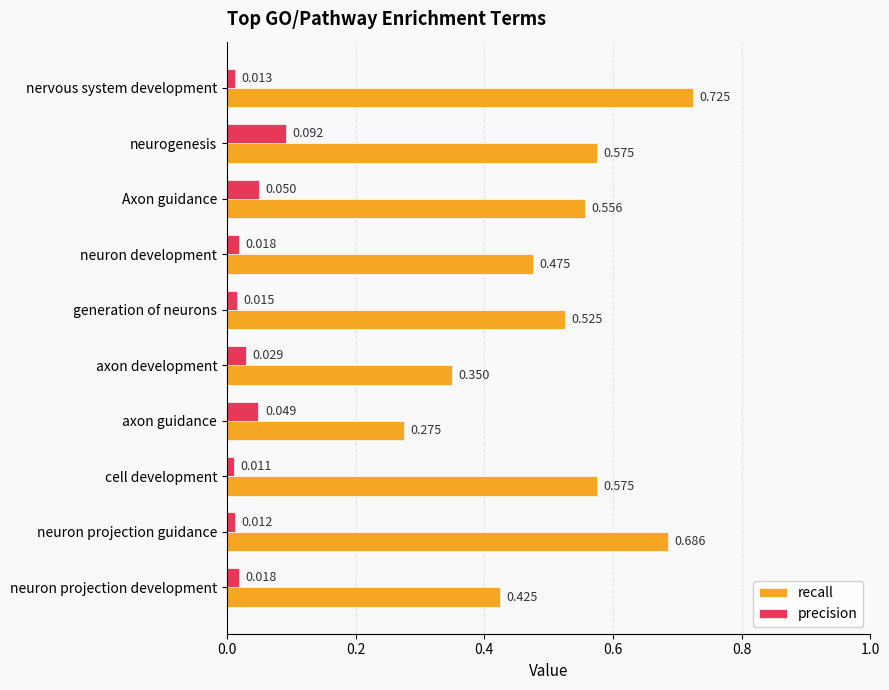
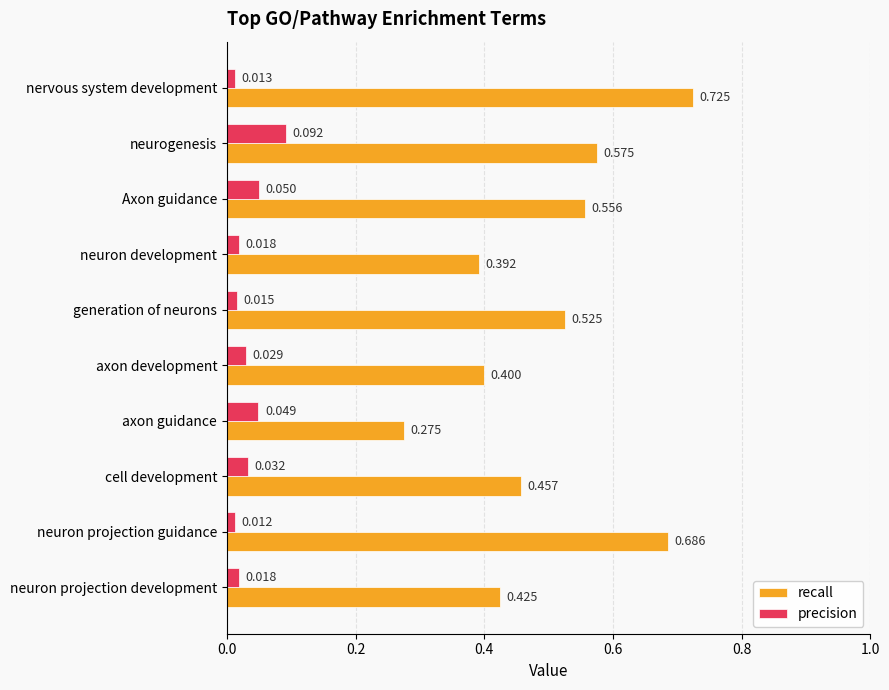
recall, neuron development: 0.475 -> 0.392
recall, axon development: 0.350 -> 0.400
precision, cell development: 0.011 -> 0.032
recall, cell development: 0.575 -> 0.457
